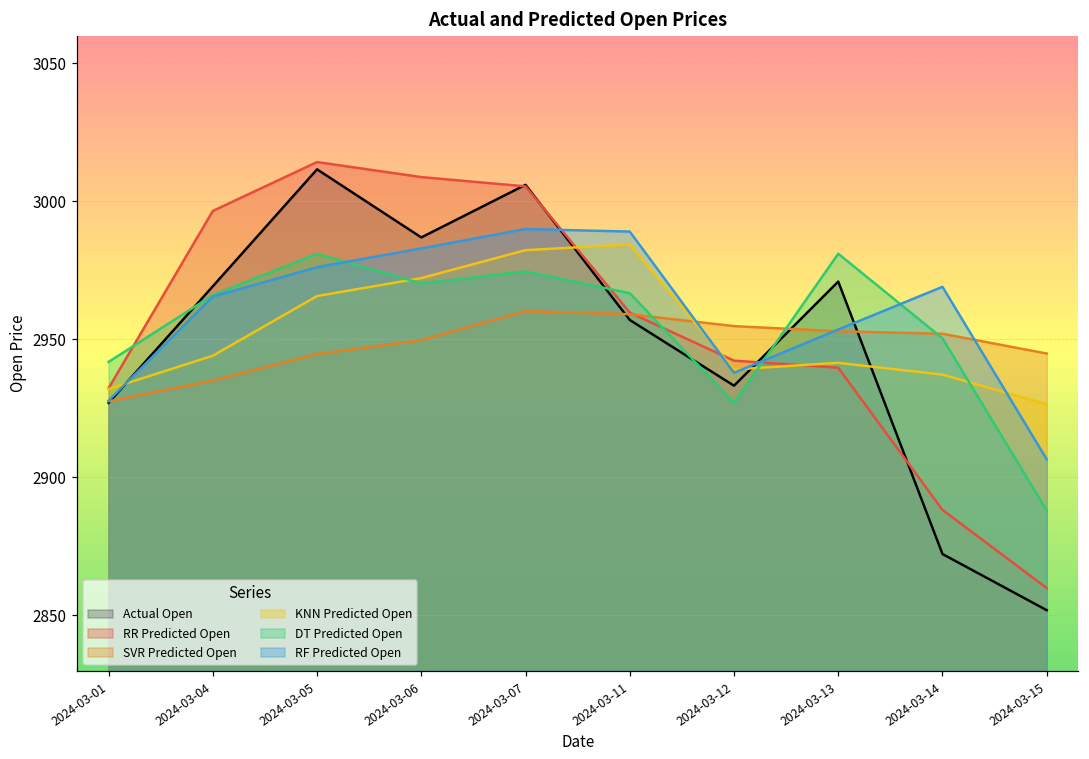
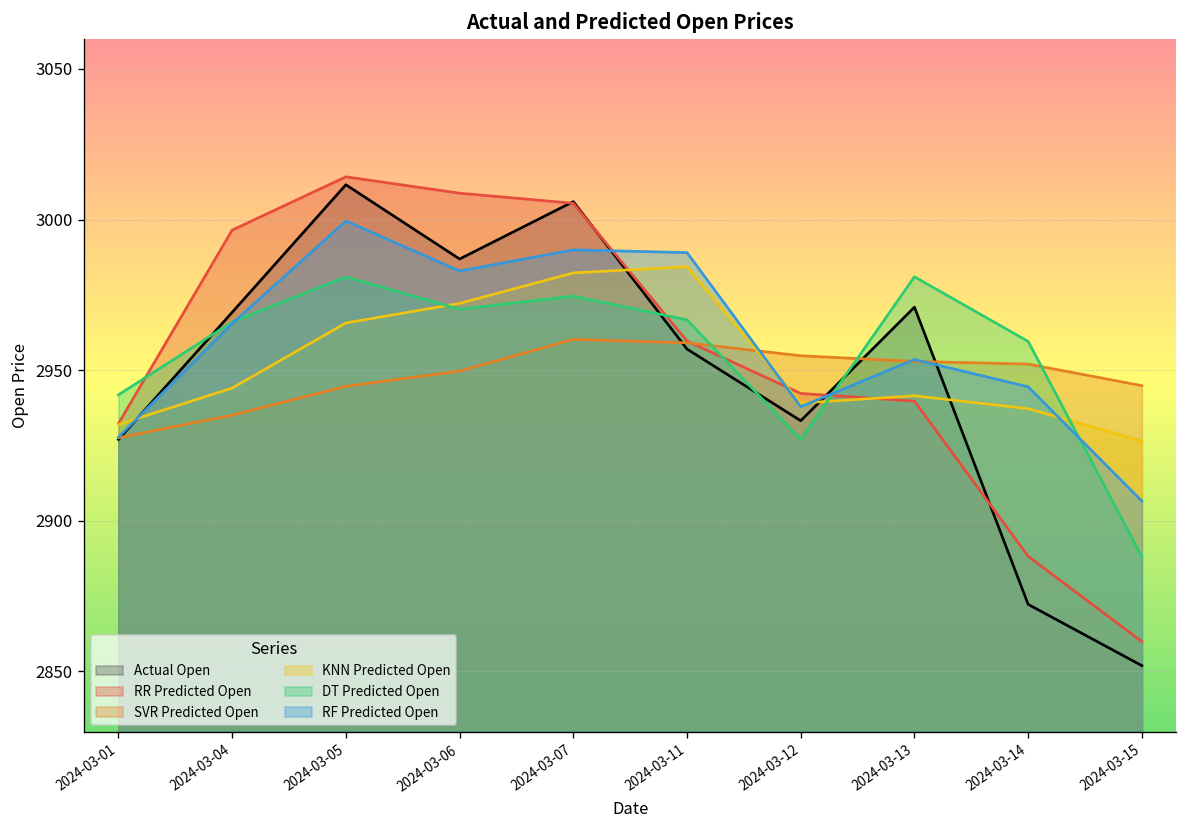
RF Predicted Open, 2024-03-05: 2976 -> 3000
DT Predicted Open, 2024-03-14: 2950 -> 2960
RF Predicted Open, 2024-03-14: 2969 -> 2944
